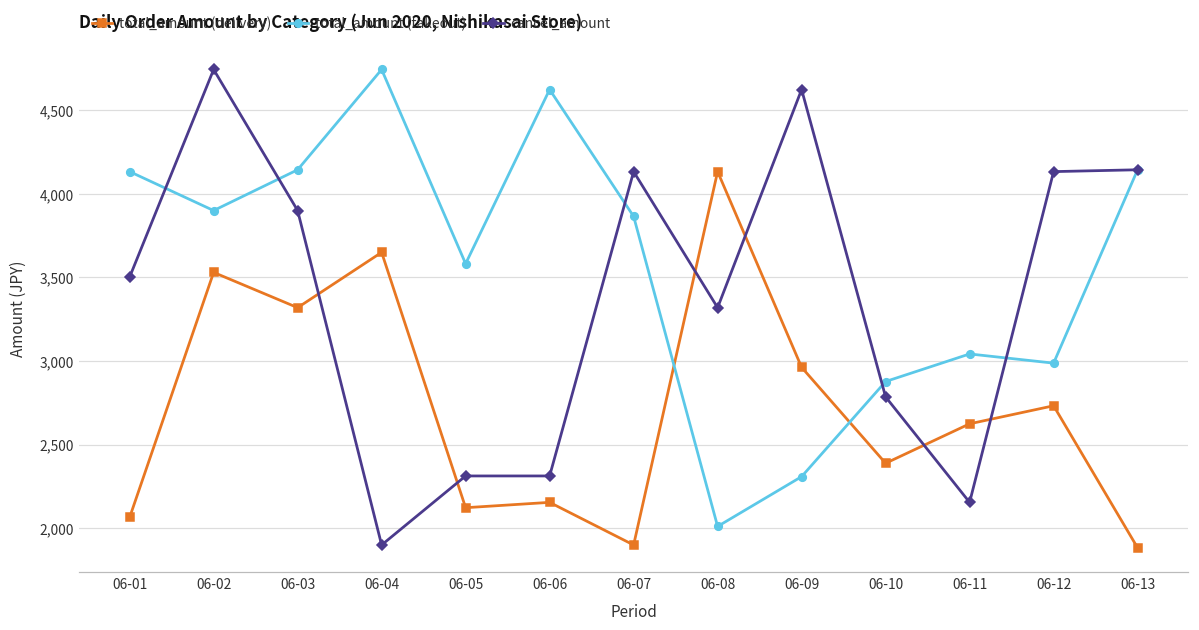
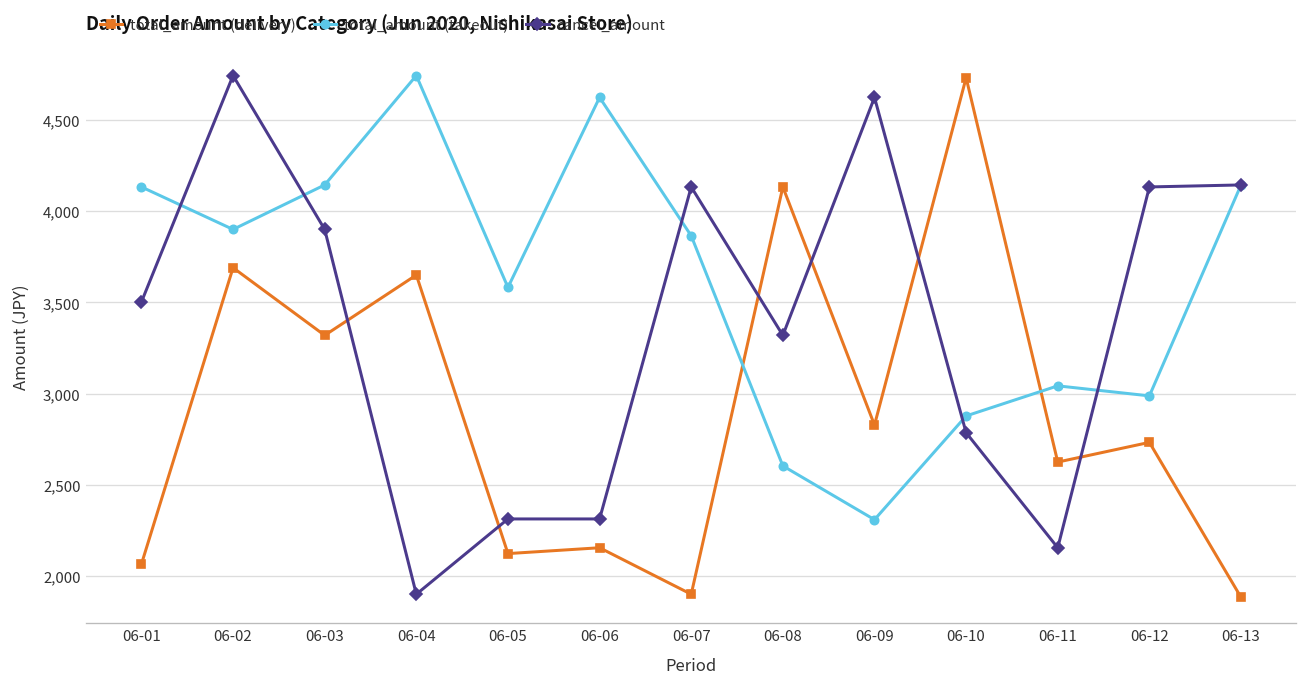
total_amount (delivery), 06-02: 3,530 -> 3,690
total_amount (takeout), 06-08: 2,010 -> 2,600
total_amount (delivery), 06-09: 2,960 -> 2,830
total_amount (delivery), 06-10: 2,390 -> 4,730
